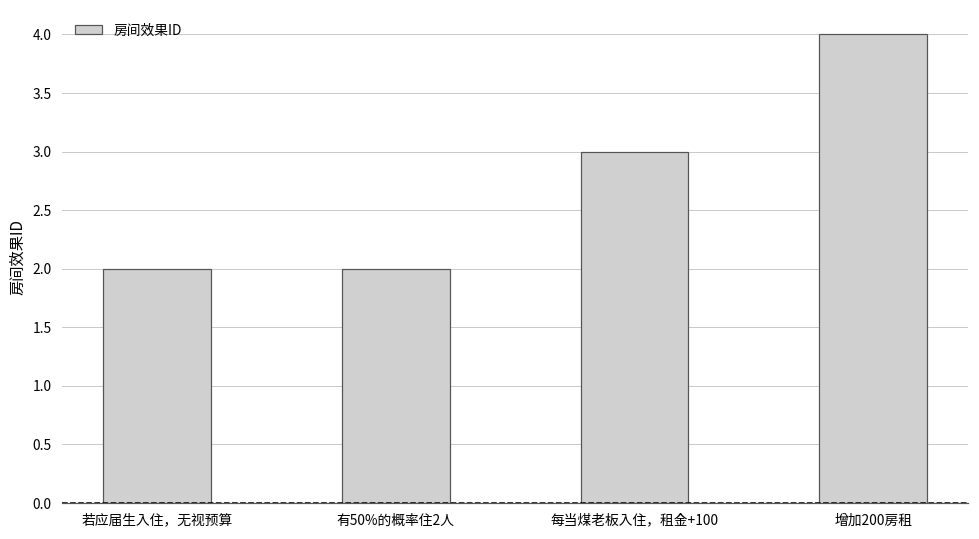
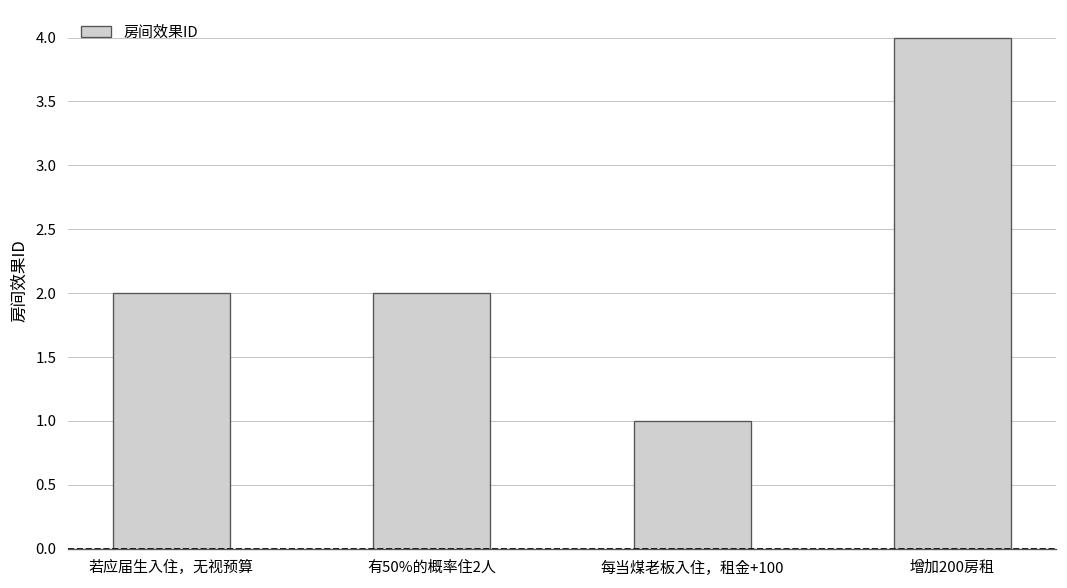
每当煤老板入住，租金+100: 3 -> 1
